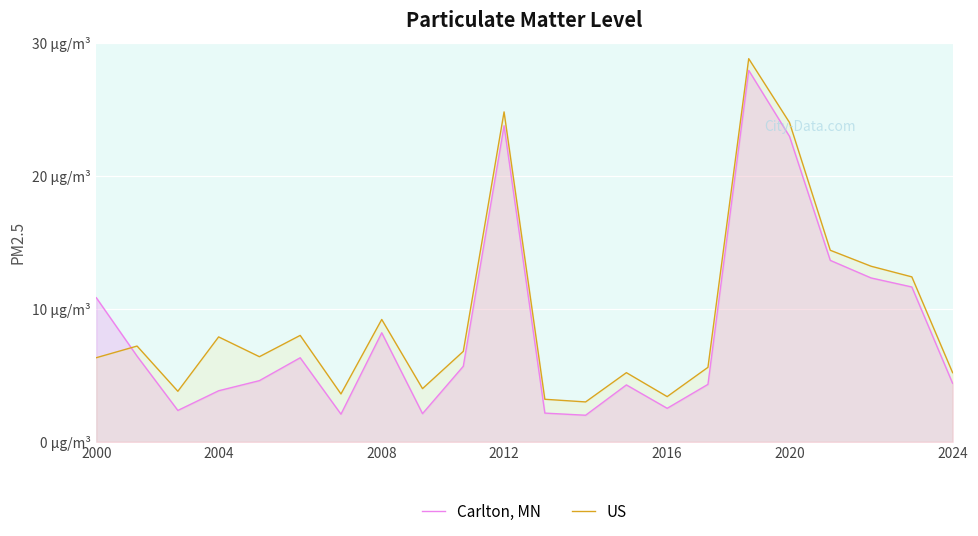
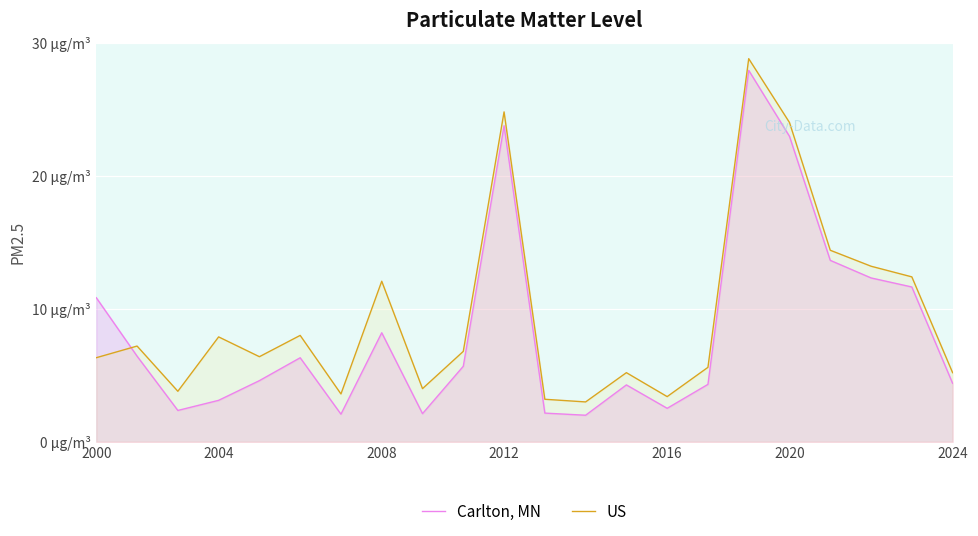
Carlton, MN, 2004: 3.8 μg/m³ -> 3.1 μg/m³
US, 2008: 9.2 μg/m³ -> 12.1 μg/m³
